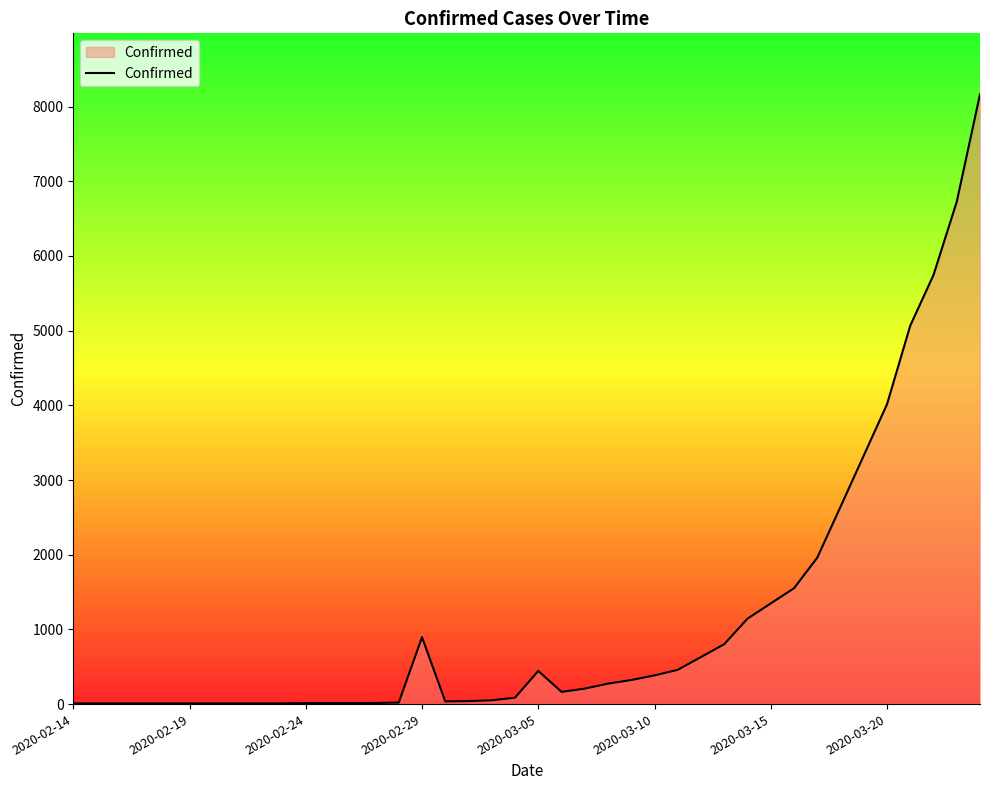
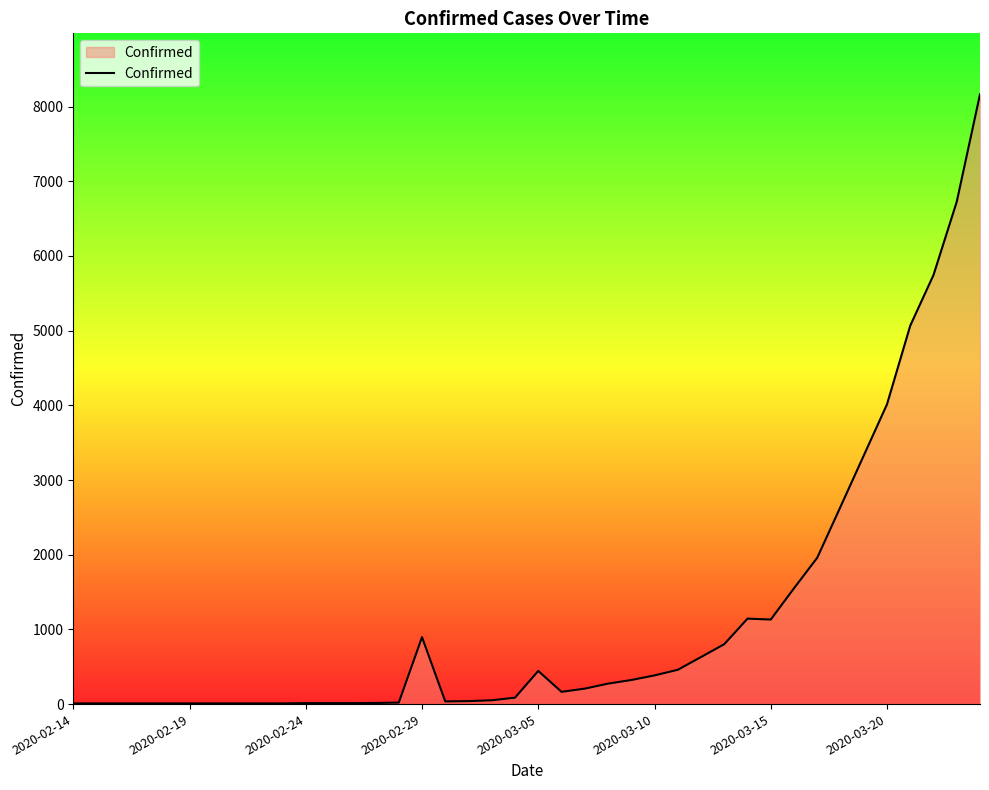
2020-03-15: 1300 -> 1100
